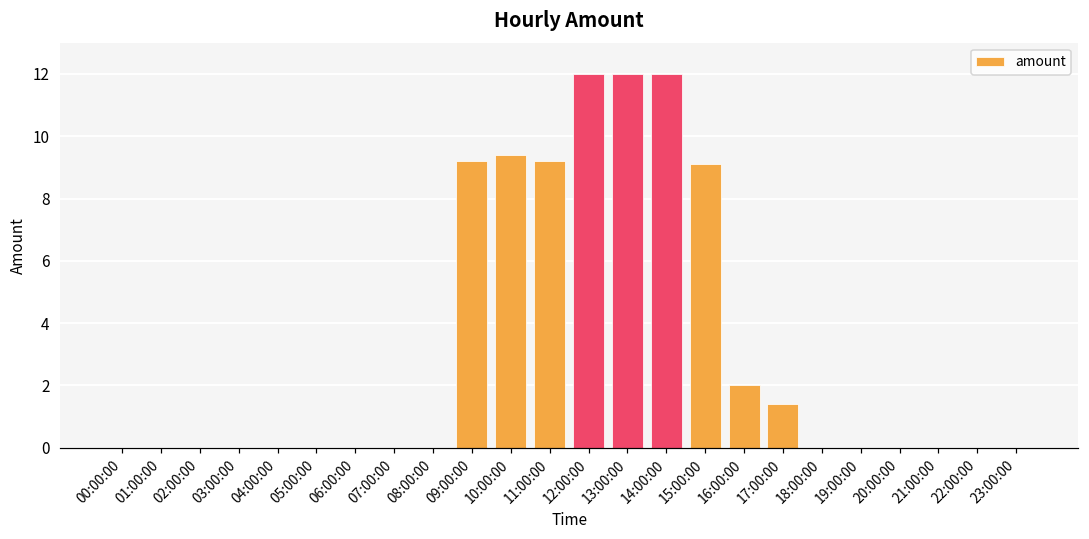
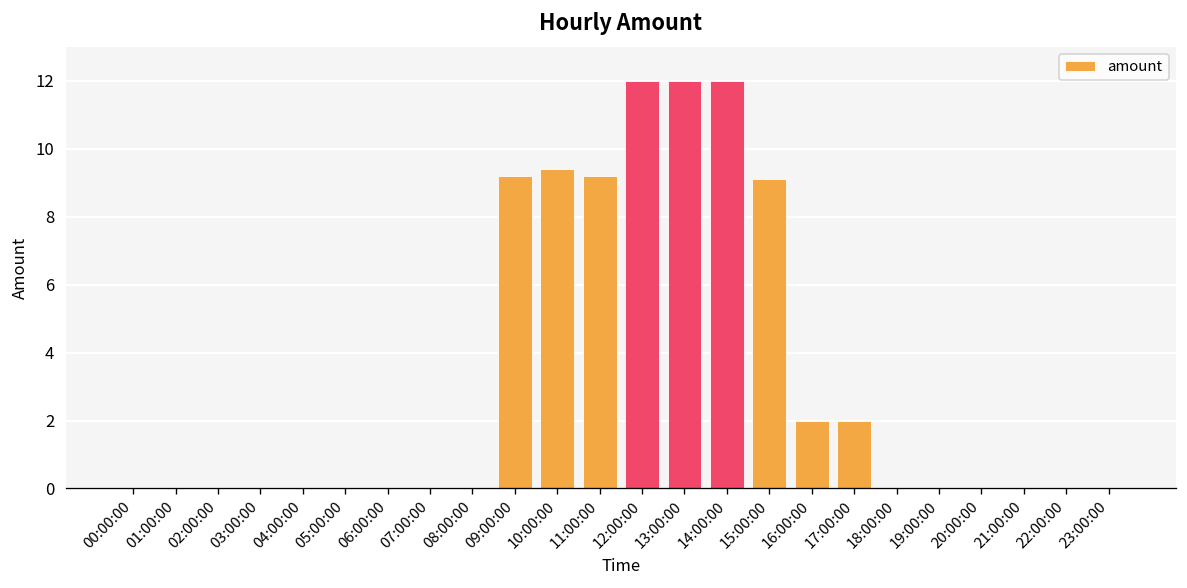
17:00:00: 1.4 -> 2.0
